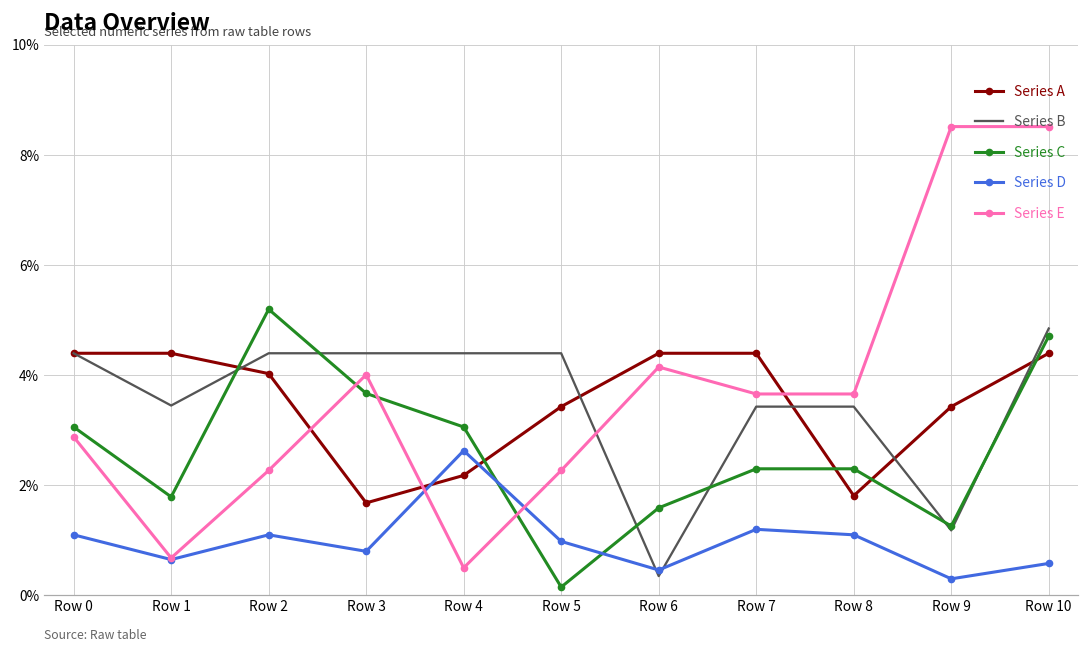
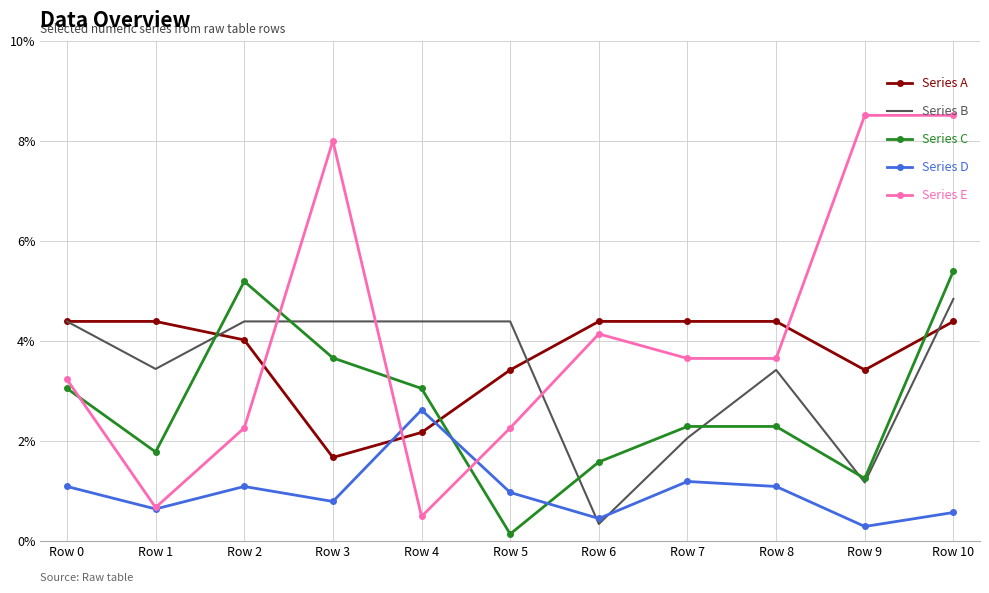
Series E, Row 0: 2.9% -> 3.2%
Series E, Row 3: 4.0% -> 8.0%
Series B, Row 7: 3.4% -> 2.1%
Series A, Row 8: 1.8% -> 4.4%
Series C, Row 10: 4.7% -> 5.4%
